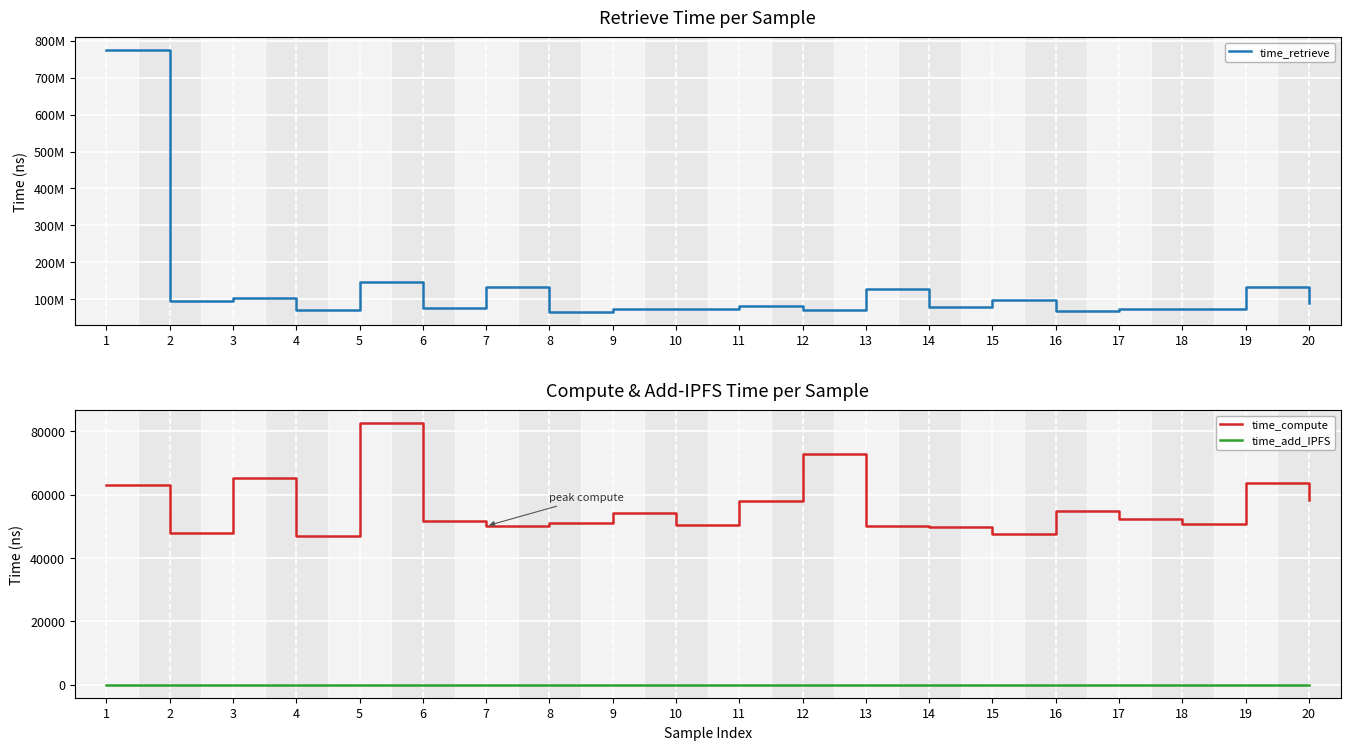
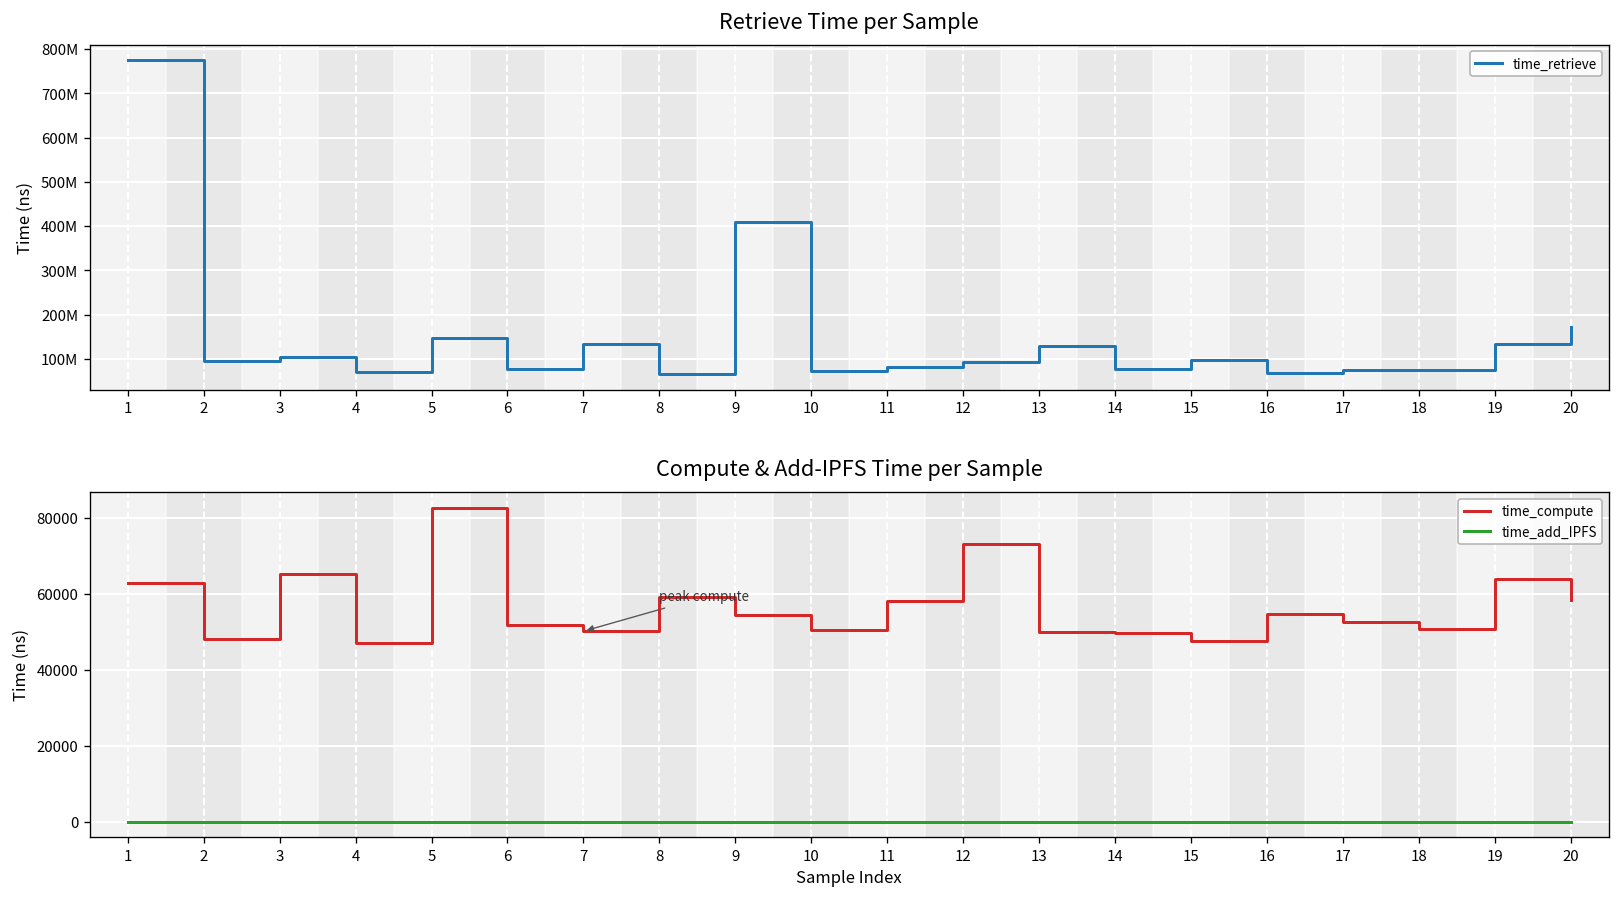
Retrieve Time per Sample, 9: 70000000 -> 410000000
Retrieve Time per Sample, 12: 70000000 -> 90000000
Retrieve Time per Sample, 20: 90000000 -> 170000000
Compute & Add-IPFS Time per Sample, time_compute, 8: 51000 -> 59000
